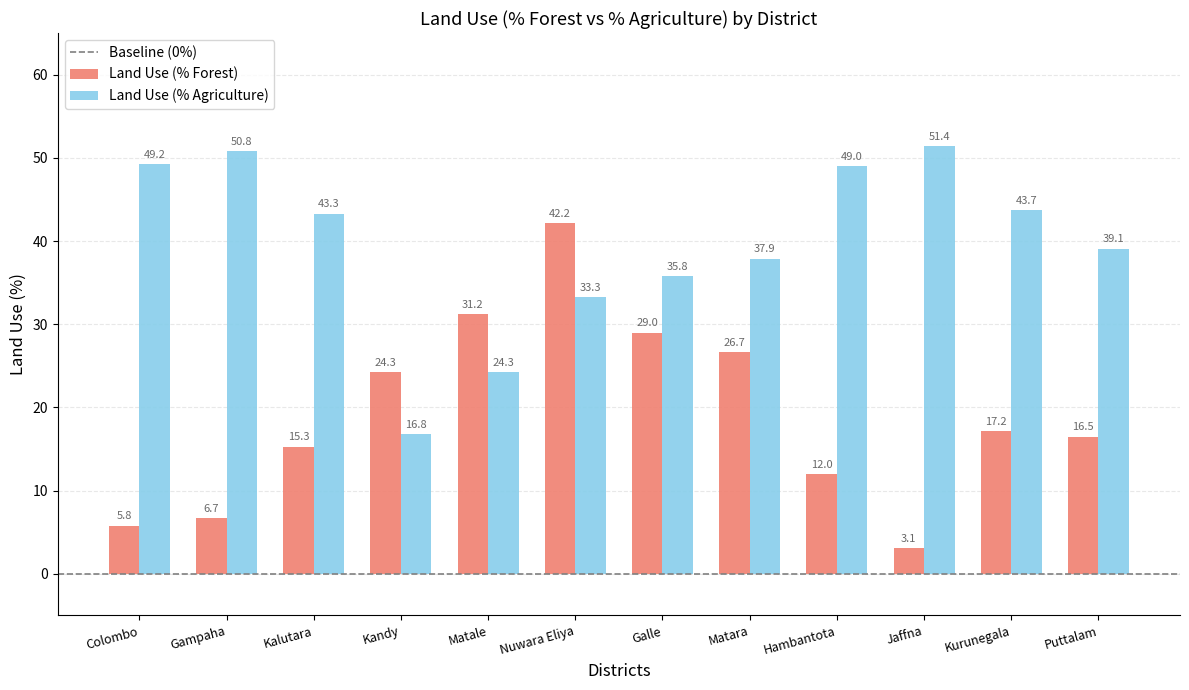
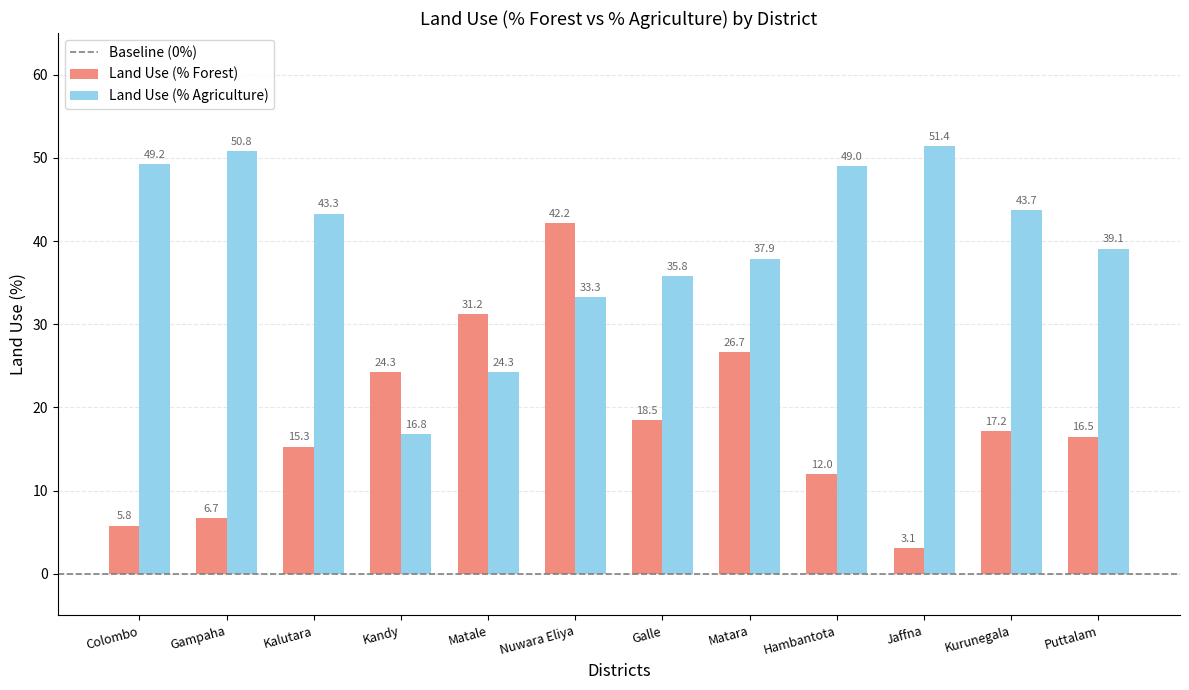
Land Use (% Forest), Galle: 29.0 -> 18.5
